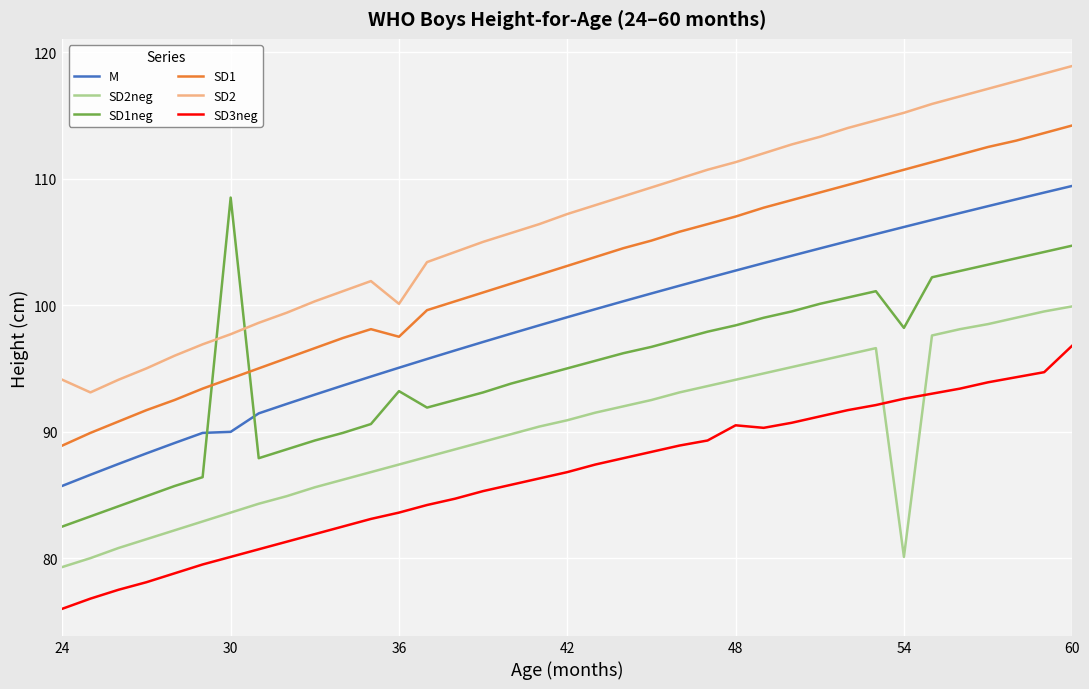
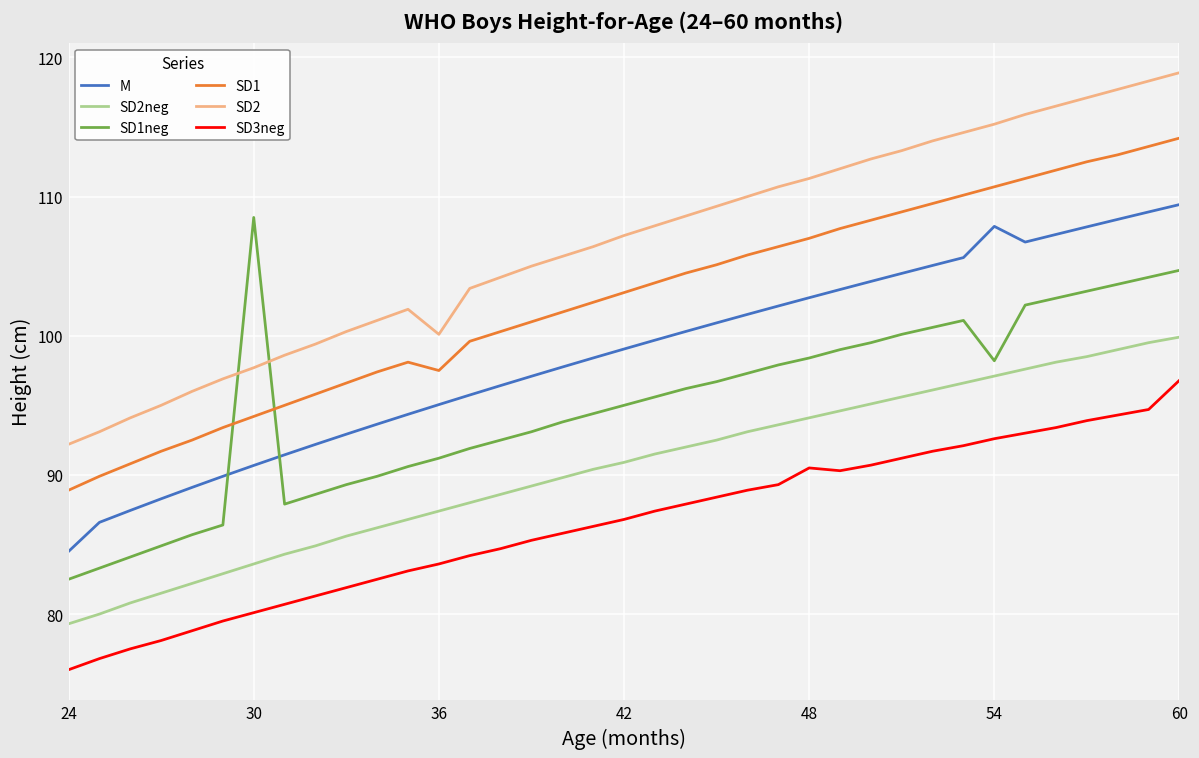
M, 24: 85.7 -> 84.5
SD2, 24: 94.1 -> 92.2
M, 30: 90.0 -> 90.7
SD1neg, 36: 93.2 -> 91.2
M, 54: 106.2 -> 107.9
SD2neg, 54: 80.1 -> 97.1
